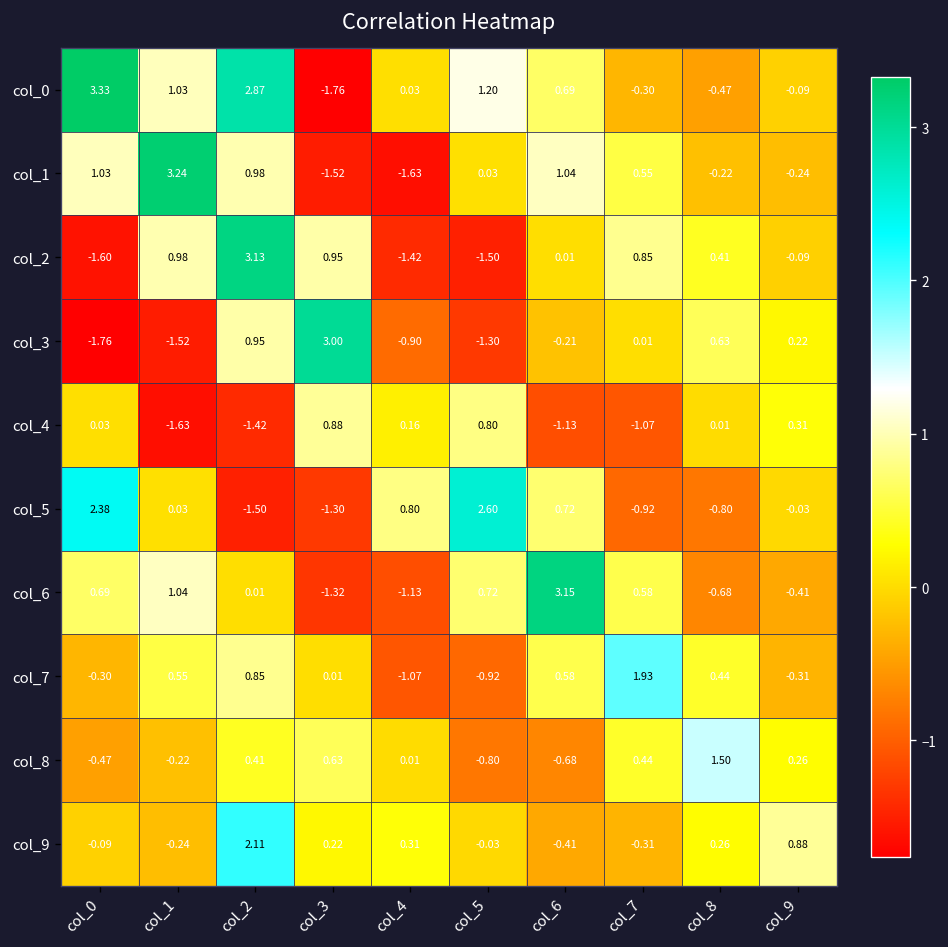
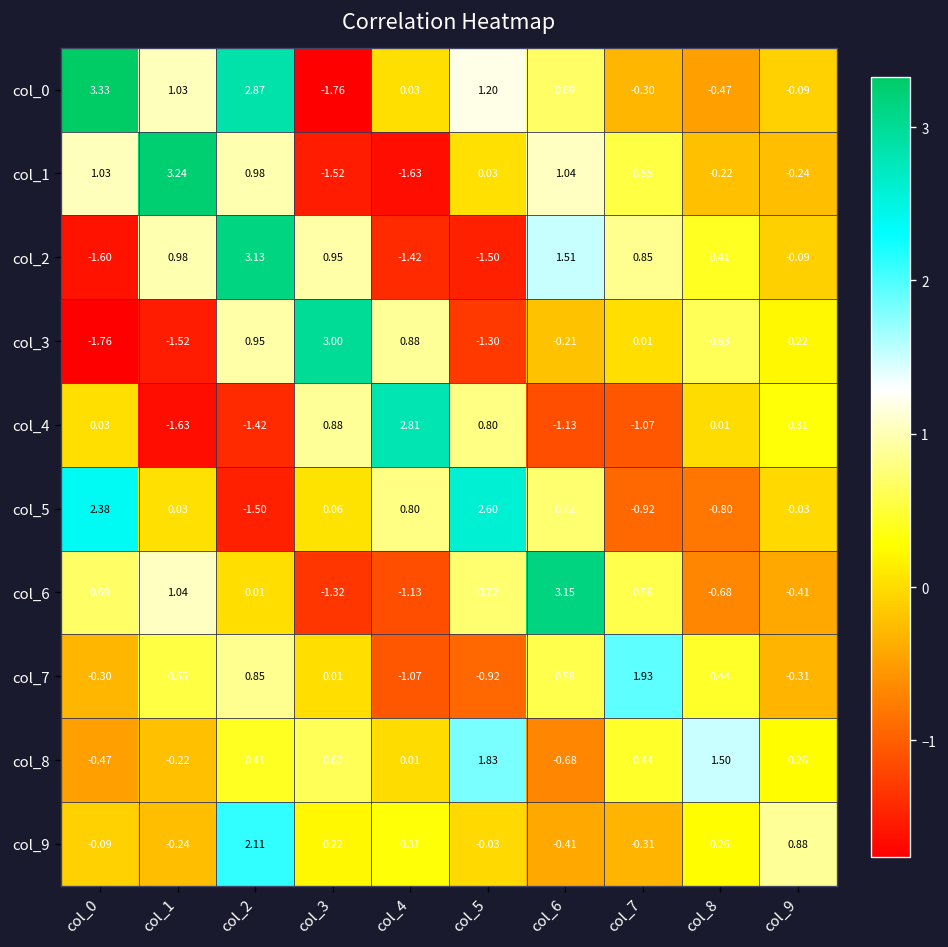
col_2, col_6: 0.01 -> 1.51
col_3, col_4: -0.90 -> 0.88
col_4, col_4: 0.16 -> 2.81
col_5, col_3: -1.30 -> 0.06
col_8, col_5: -0.80 -> 1.83
